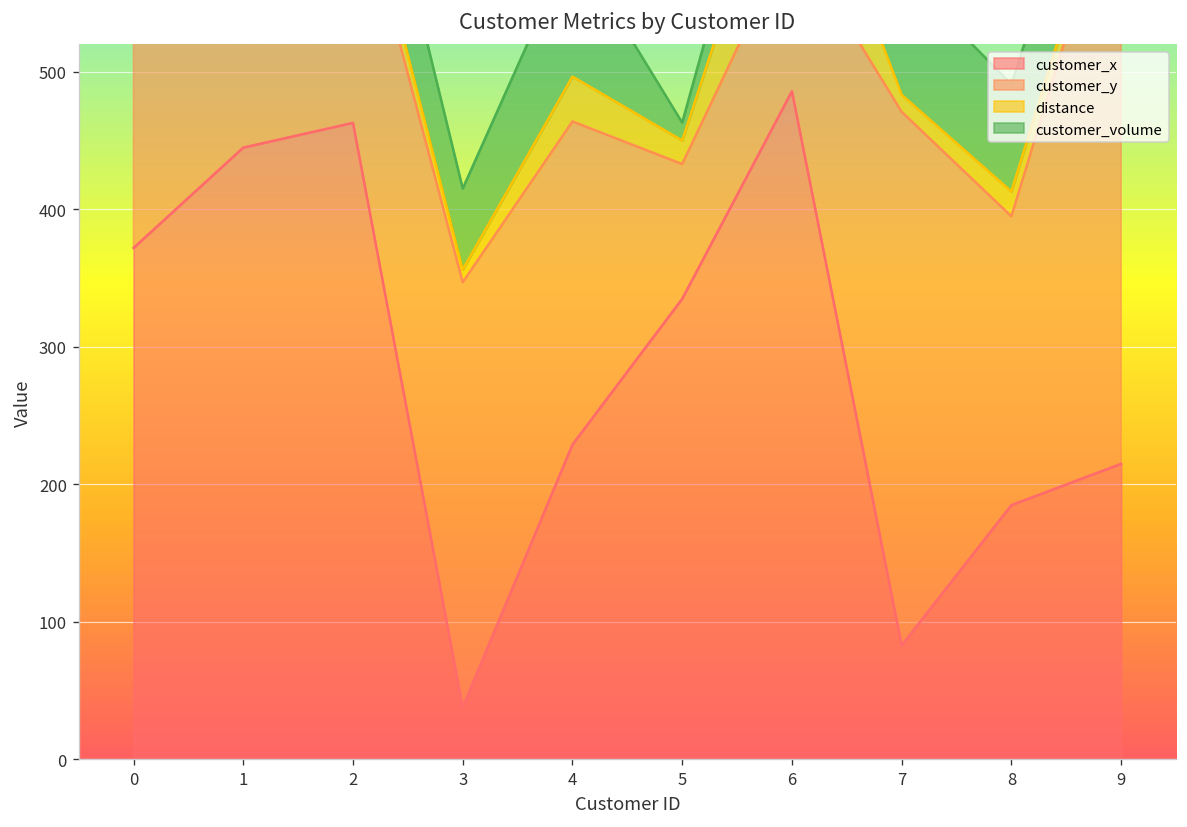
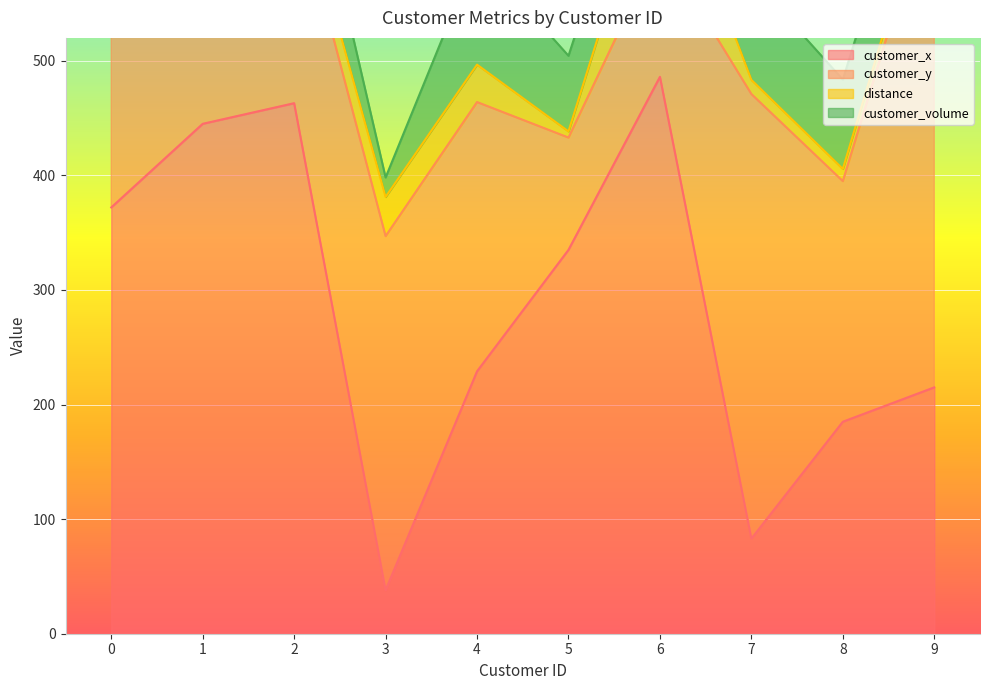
distance, 3: 9 -> 34
customer_volume, 3: 59 -> 17
distance, 5: 17 -> 5
customer_volume, 5: 13 -> 66
distance, 8: 18 -> 11
